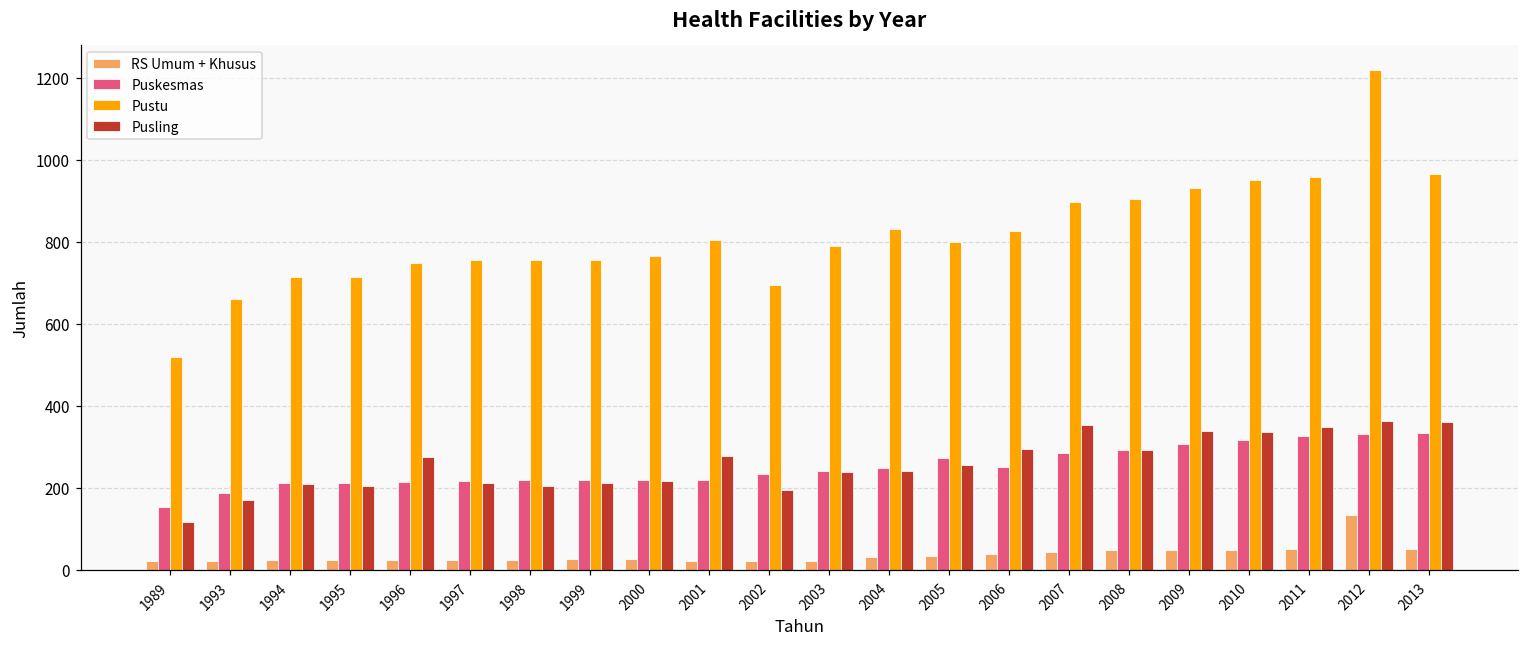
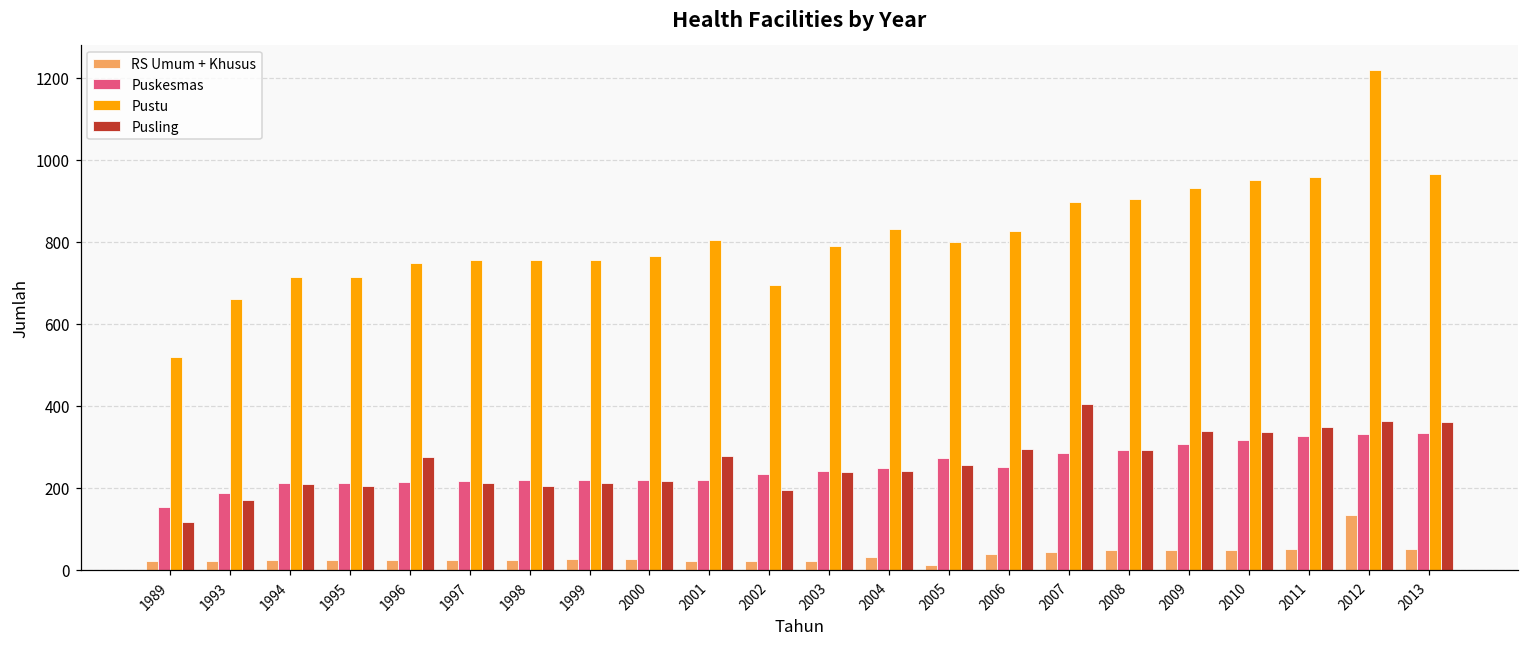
RS Umum + Khusus, 2005: 30 -> 10
Pusling, 2007: 350 -> 410
